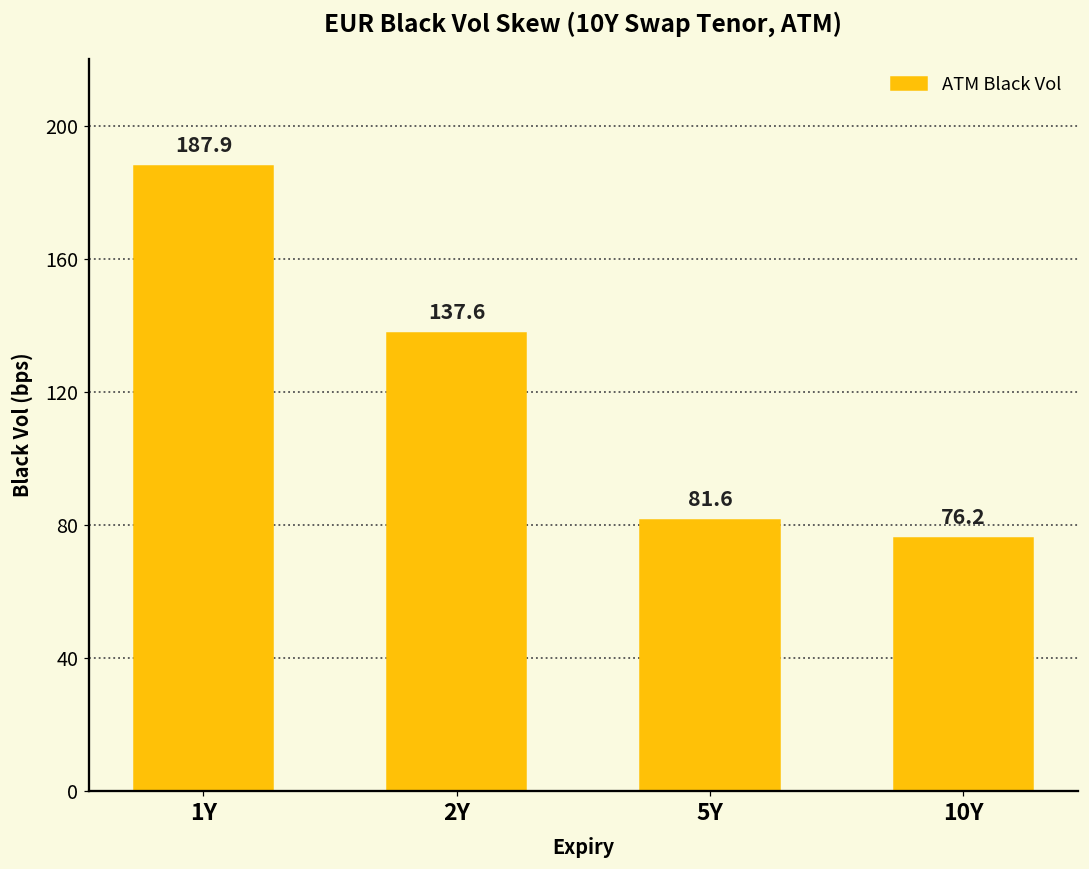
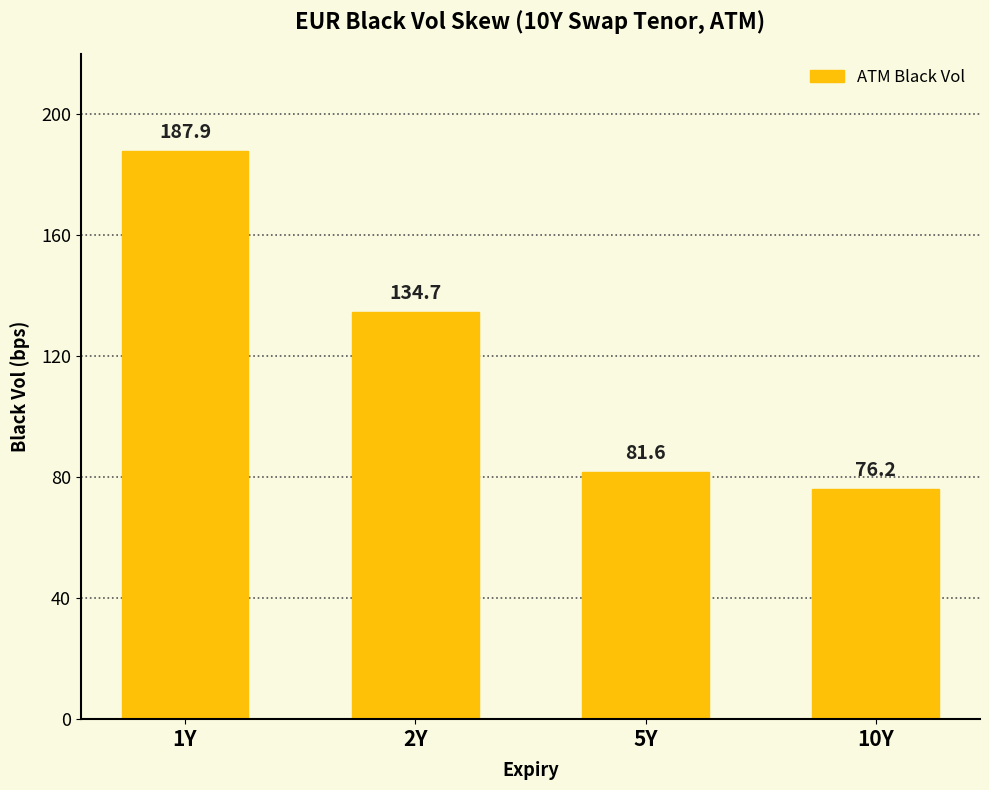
2Y: 137.6 -> 134.7
